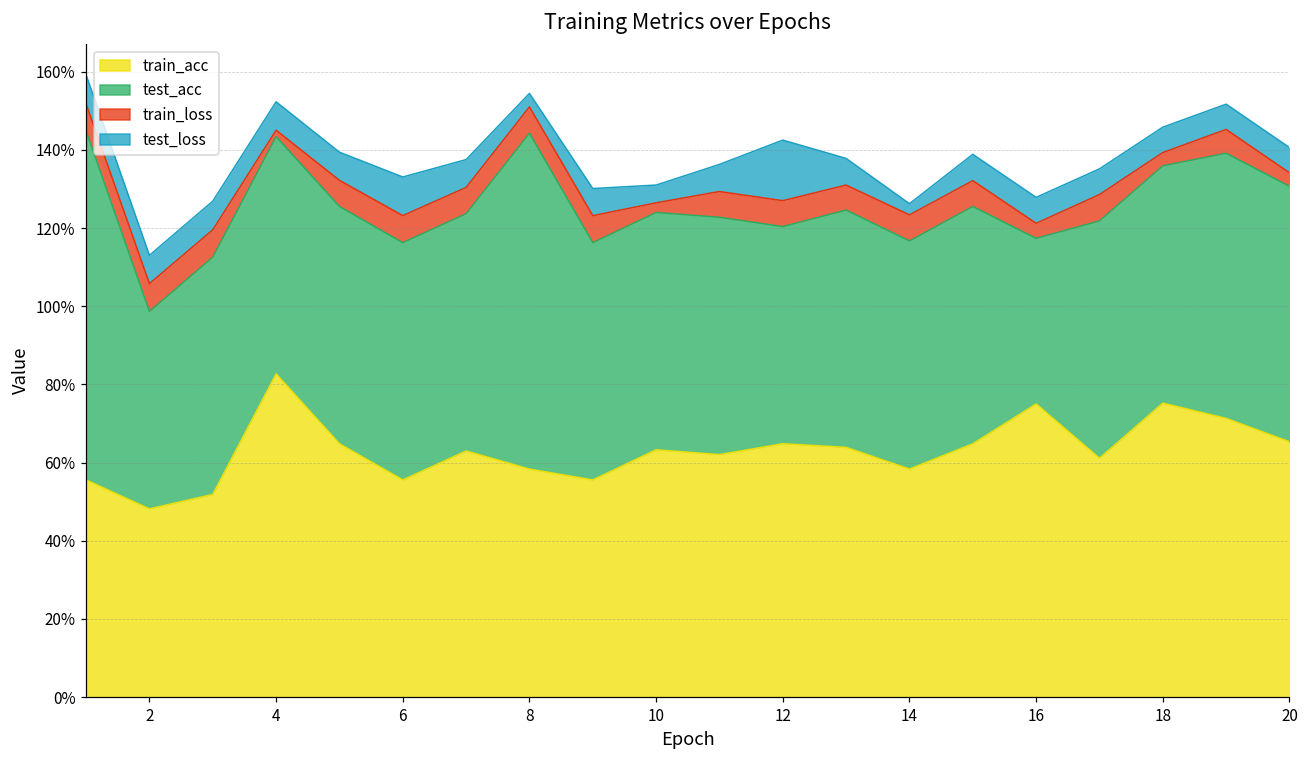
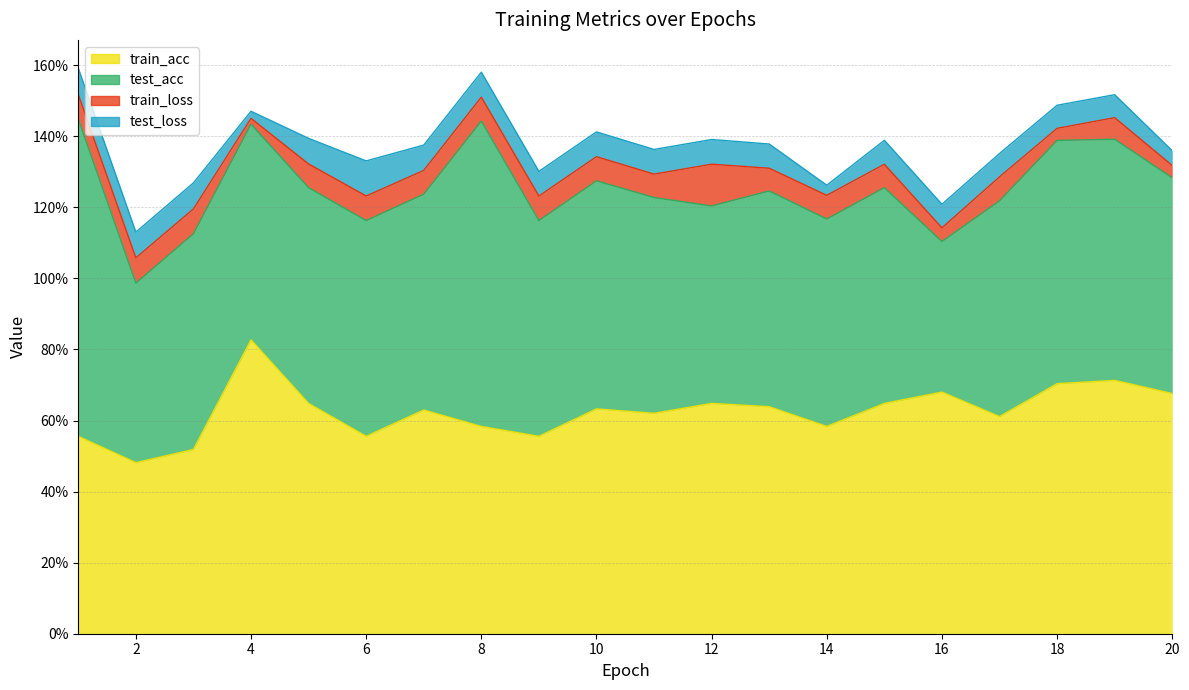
test_loss, 4: 7% -> 2%
test_loss, 8: 3% -> 7%
test_acc, 10: 61% -> 64%
train_loss, 10: 2% -> 7%
test_loss, 10: 5% -> 7%
train_loss, 12: 7% -> 12%
test_loss, 12: 15% -> 7%
train_acc, 16: 75% -> 68%
train_acc, 18: 75% -> 70%
test_acc, 18: 61% -> 68%
train_acc, 20: 65% -> 68%
test_acc, 20: 65% -> 61%
test_loss, 20: 6% -> 4%
